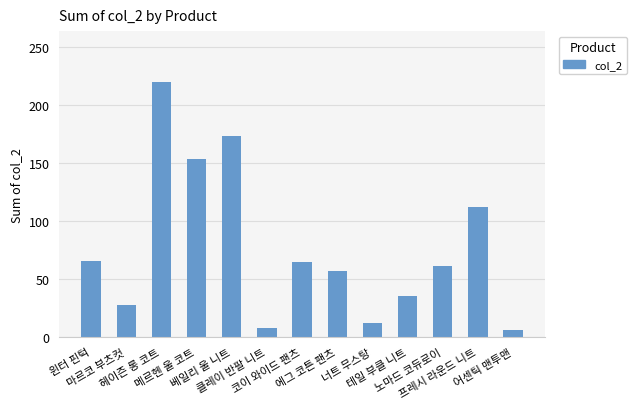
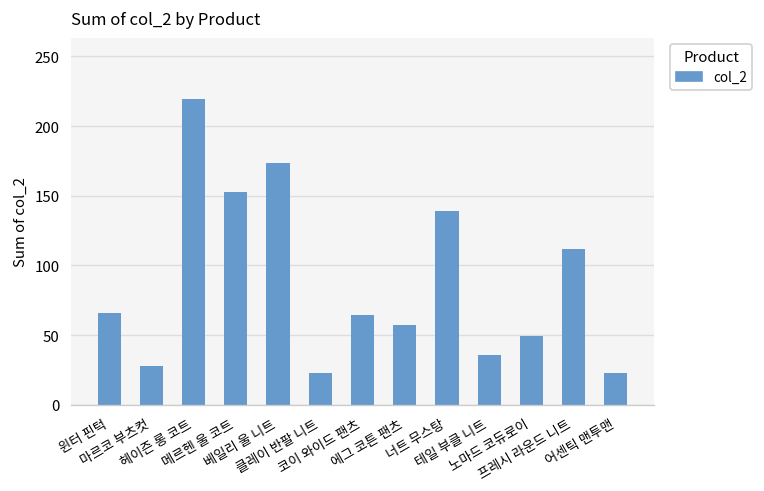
클레이 반팔 니트: 8 -> 23
너트 무스탕: 13 -> 139
노마드 코듀로이: 61 -> 49
어센틱 맨투맨: 6 -> 23
